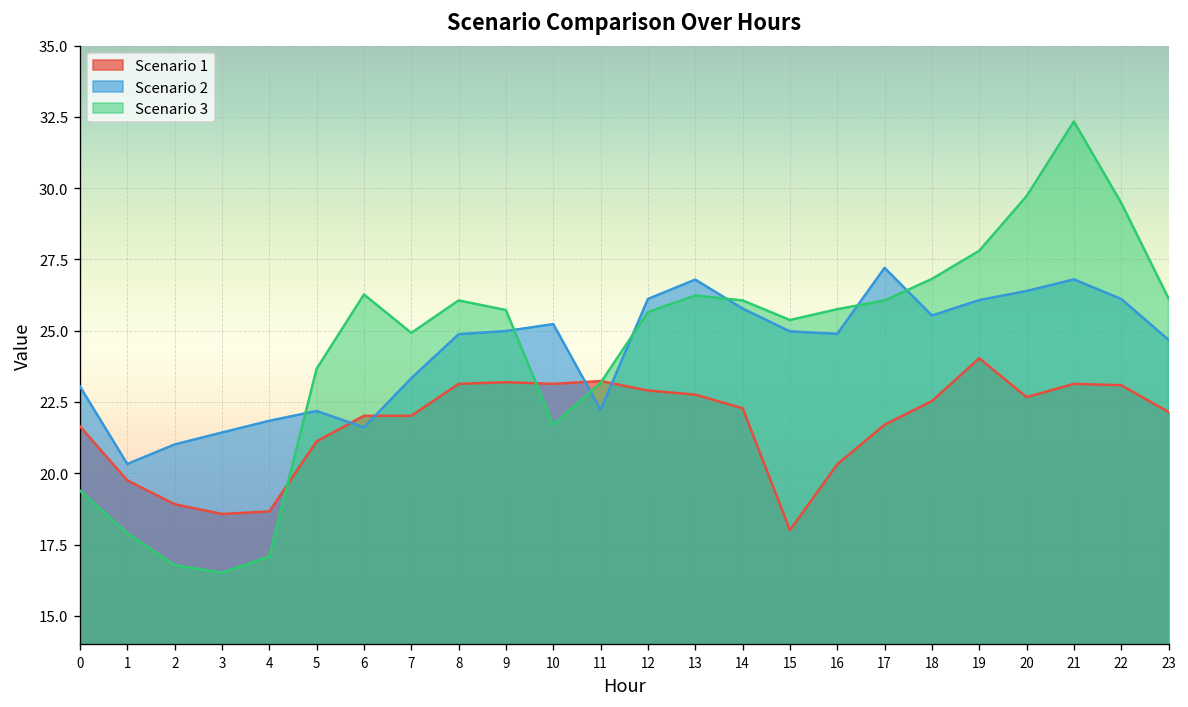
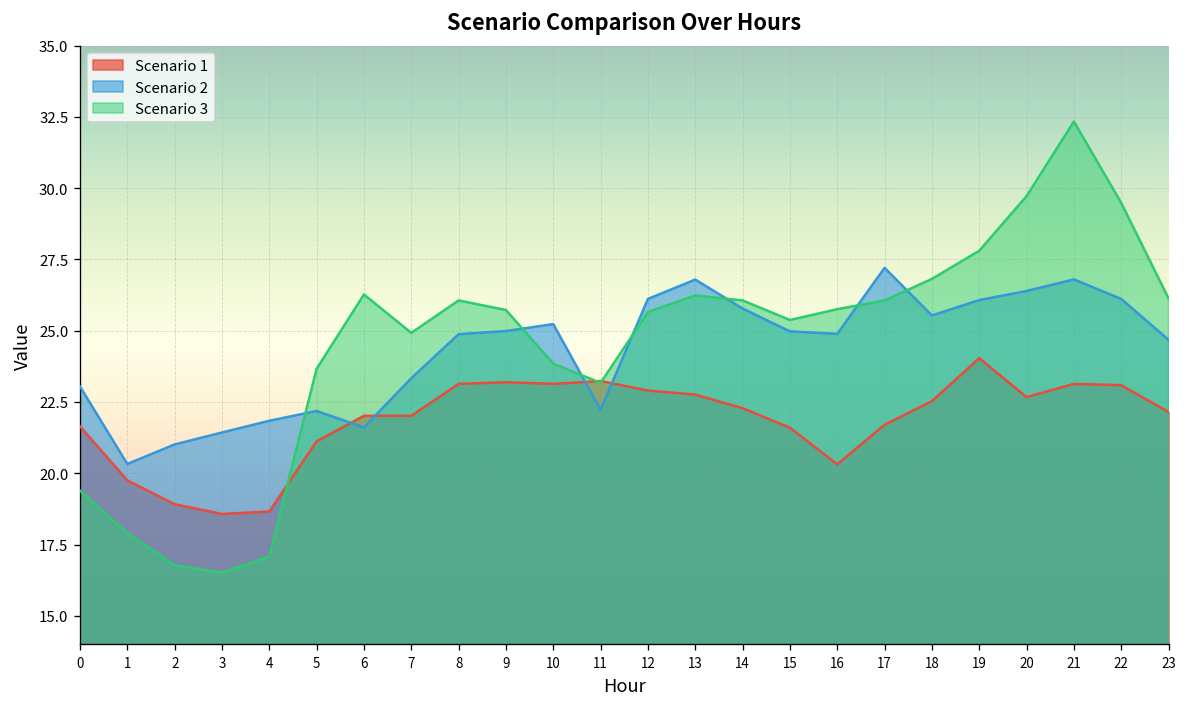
Scenario 3, 10: 21.7 -> 23.8
Scenario 1, 15: 18.0 -> 21.6
